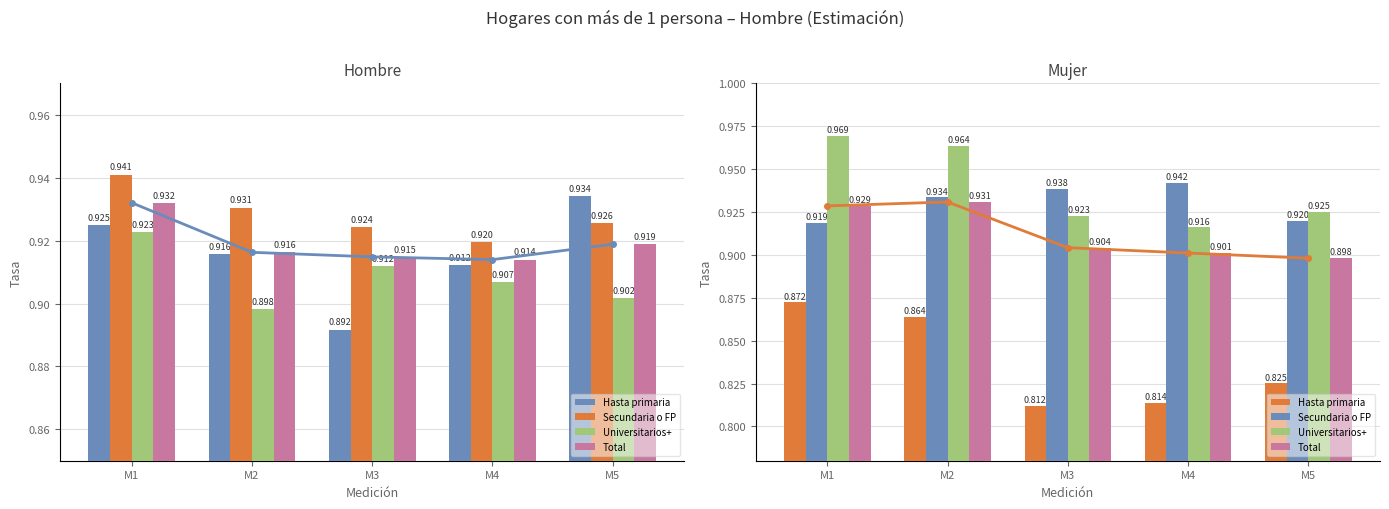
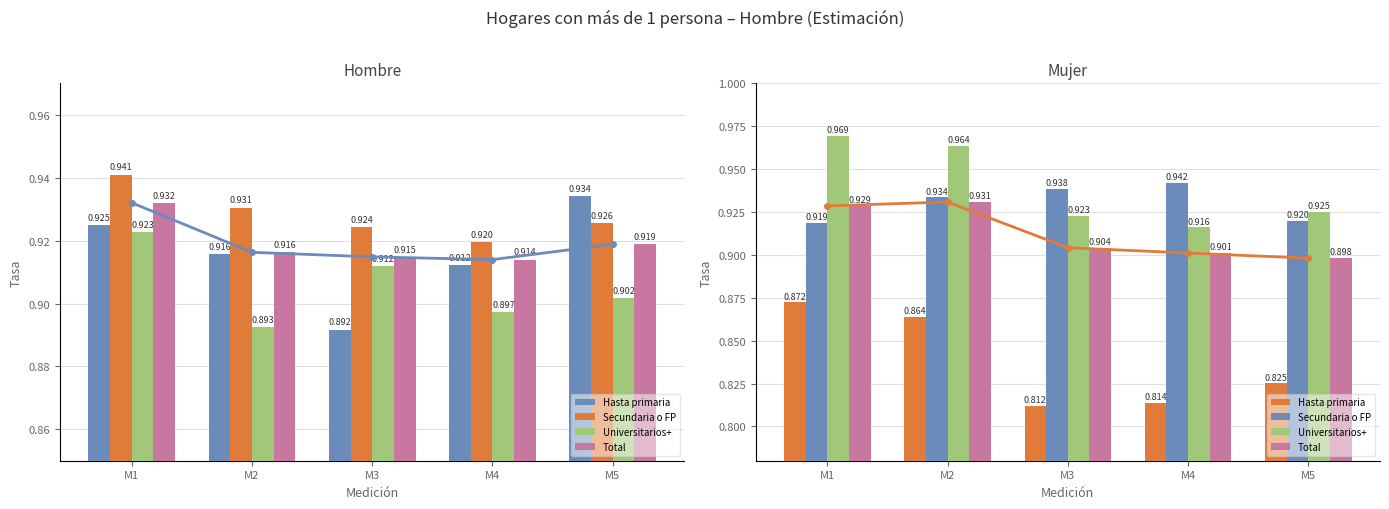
Hombre, Universitarios+, M2: 0.898 -> 0.893
Hombre, Universitarios+, M4: 0.907 -> 0.897
